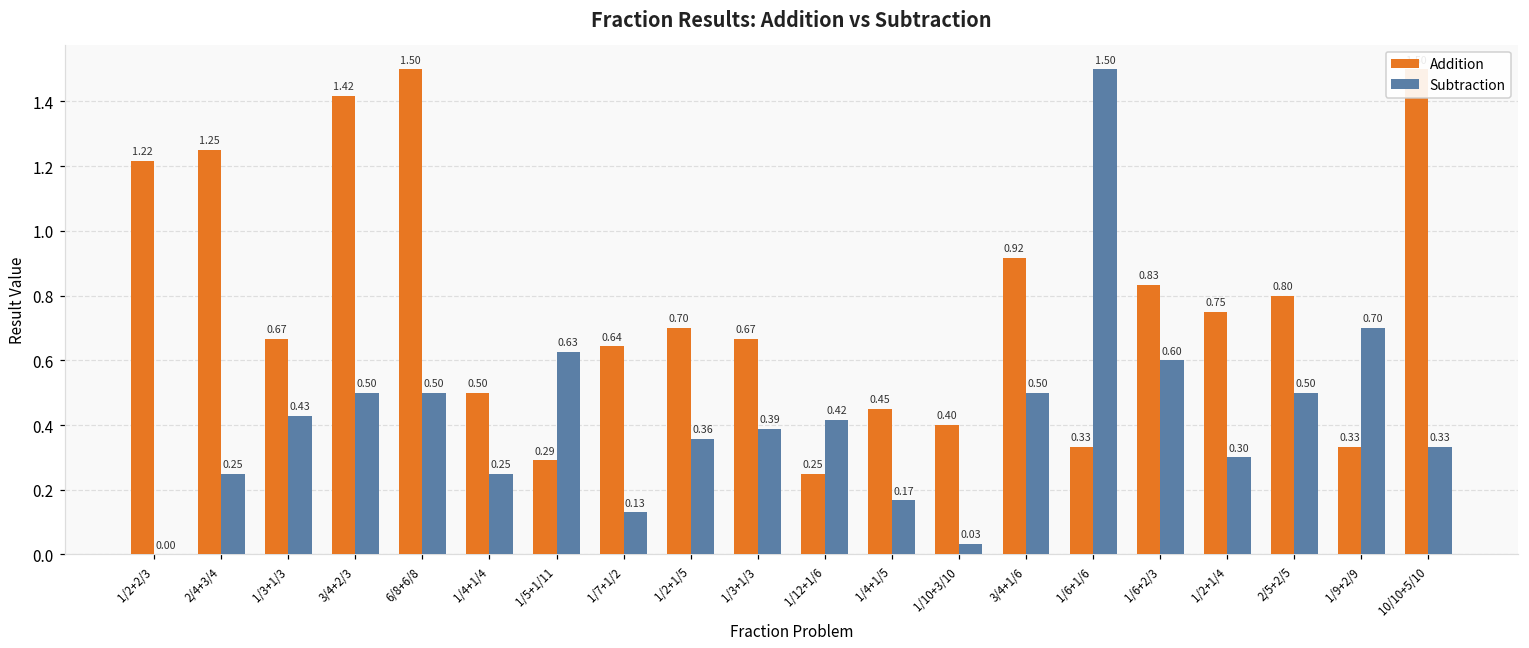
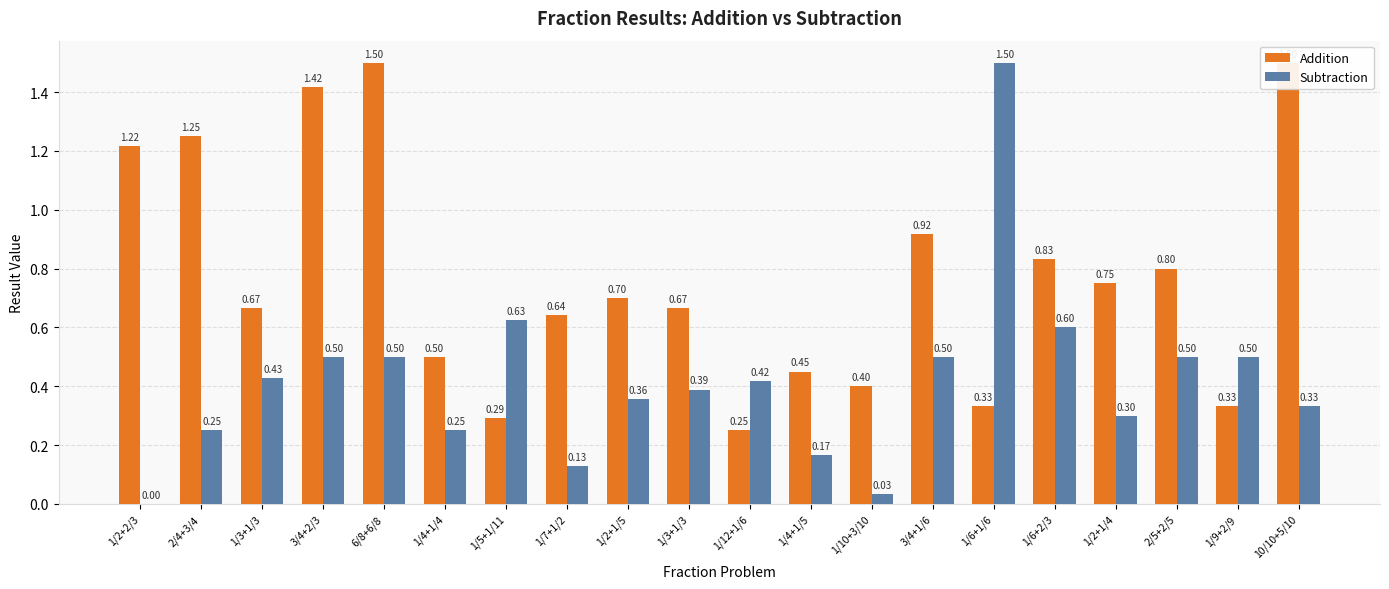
Subtraction, 1/9+2/9: 0.70 -> 0.50
